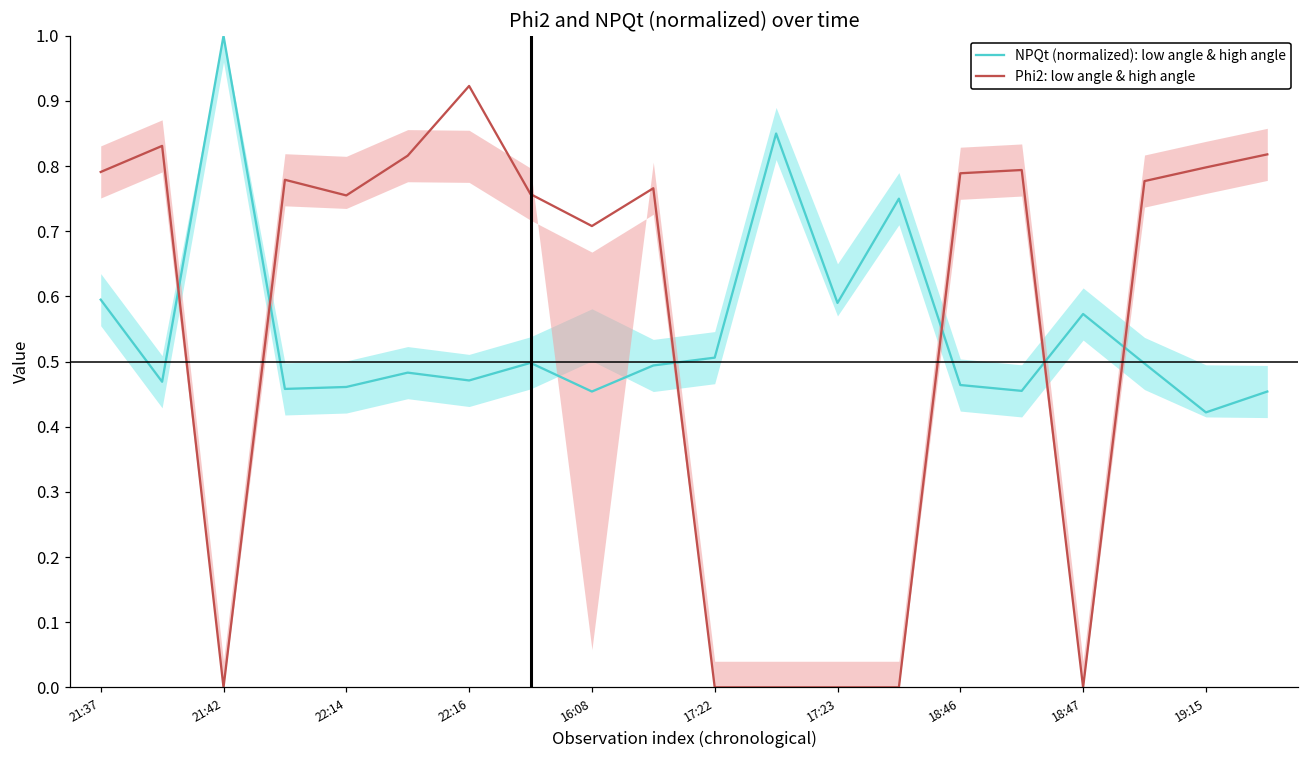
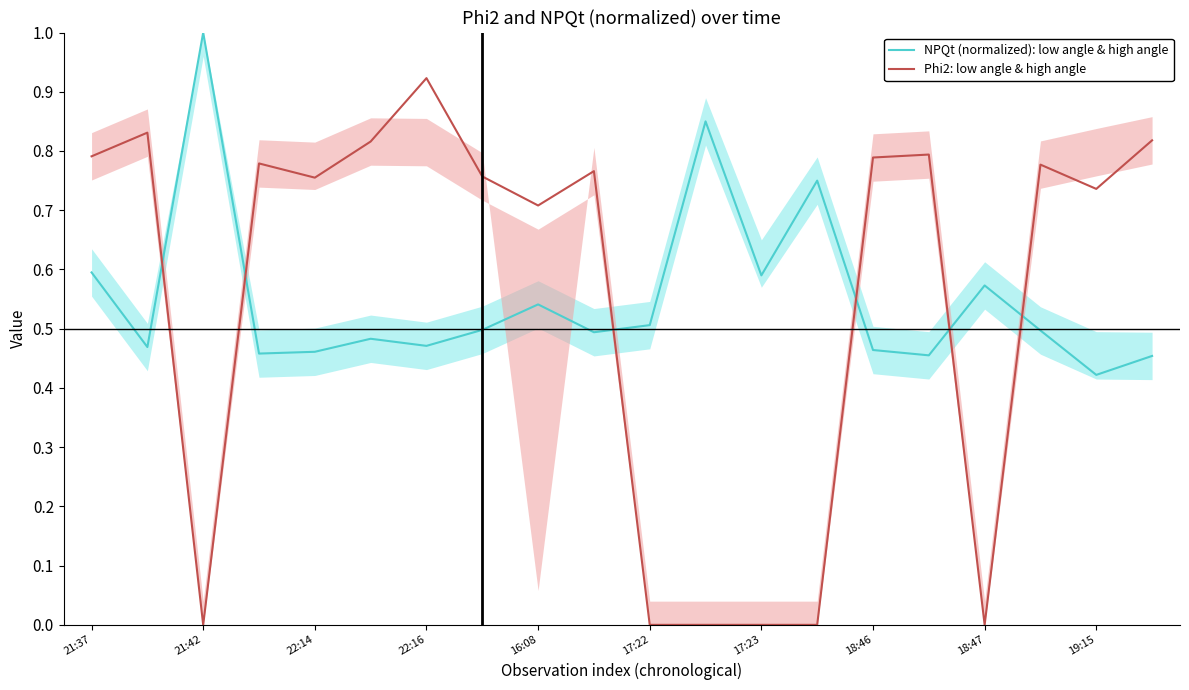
NPQt (normalized): low angle & high angle, 16:08: 0.45 -> 0.54
Phi2: low angle & high angle, 19:15: 0.80 -> 0.74
